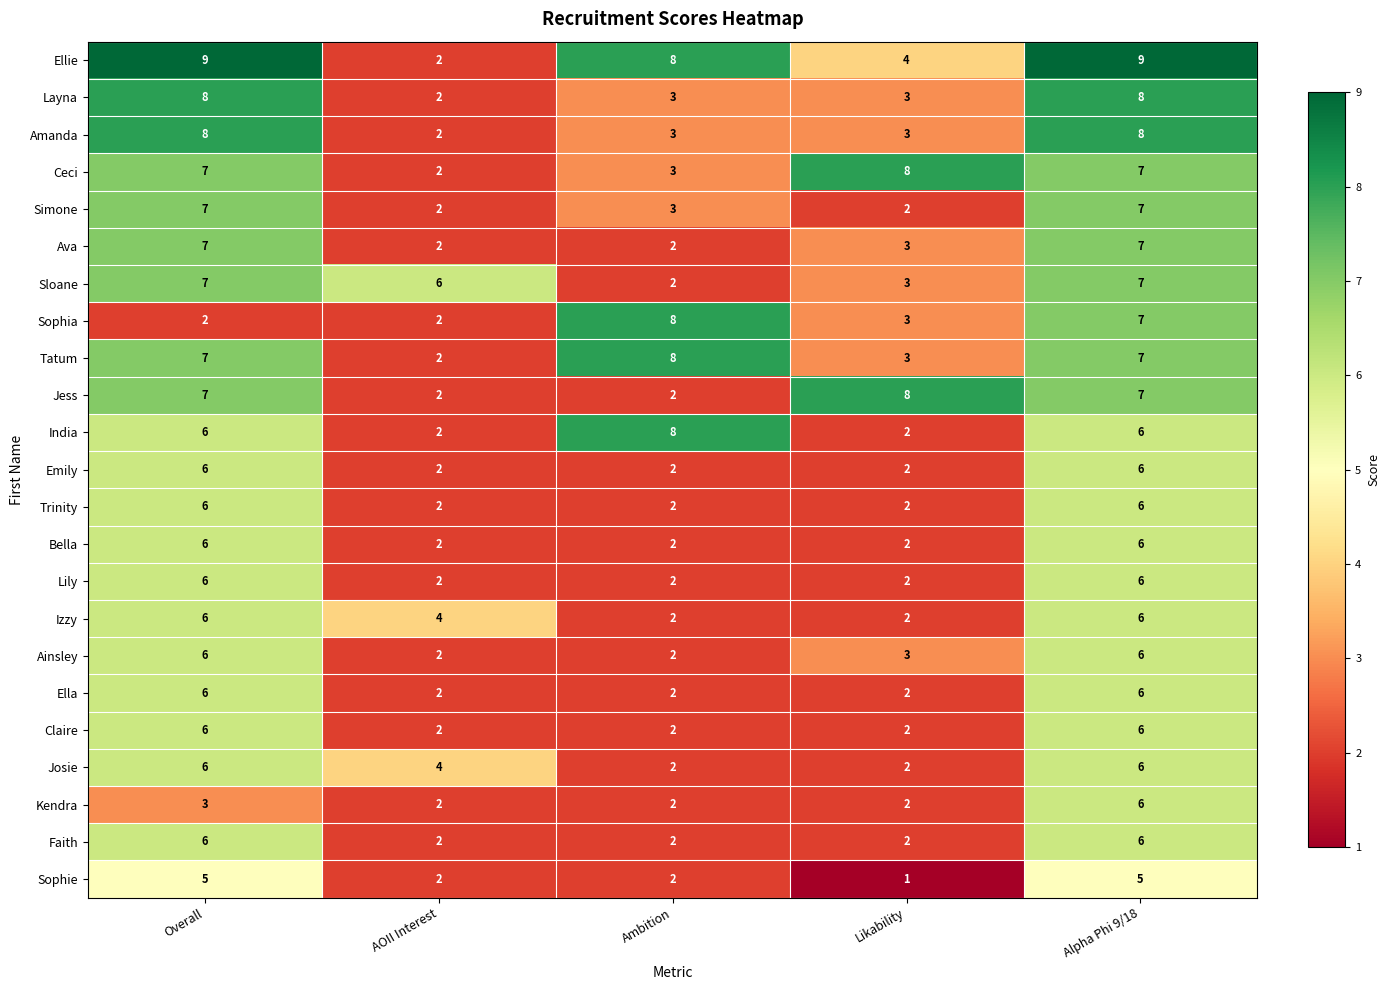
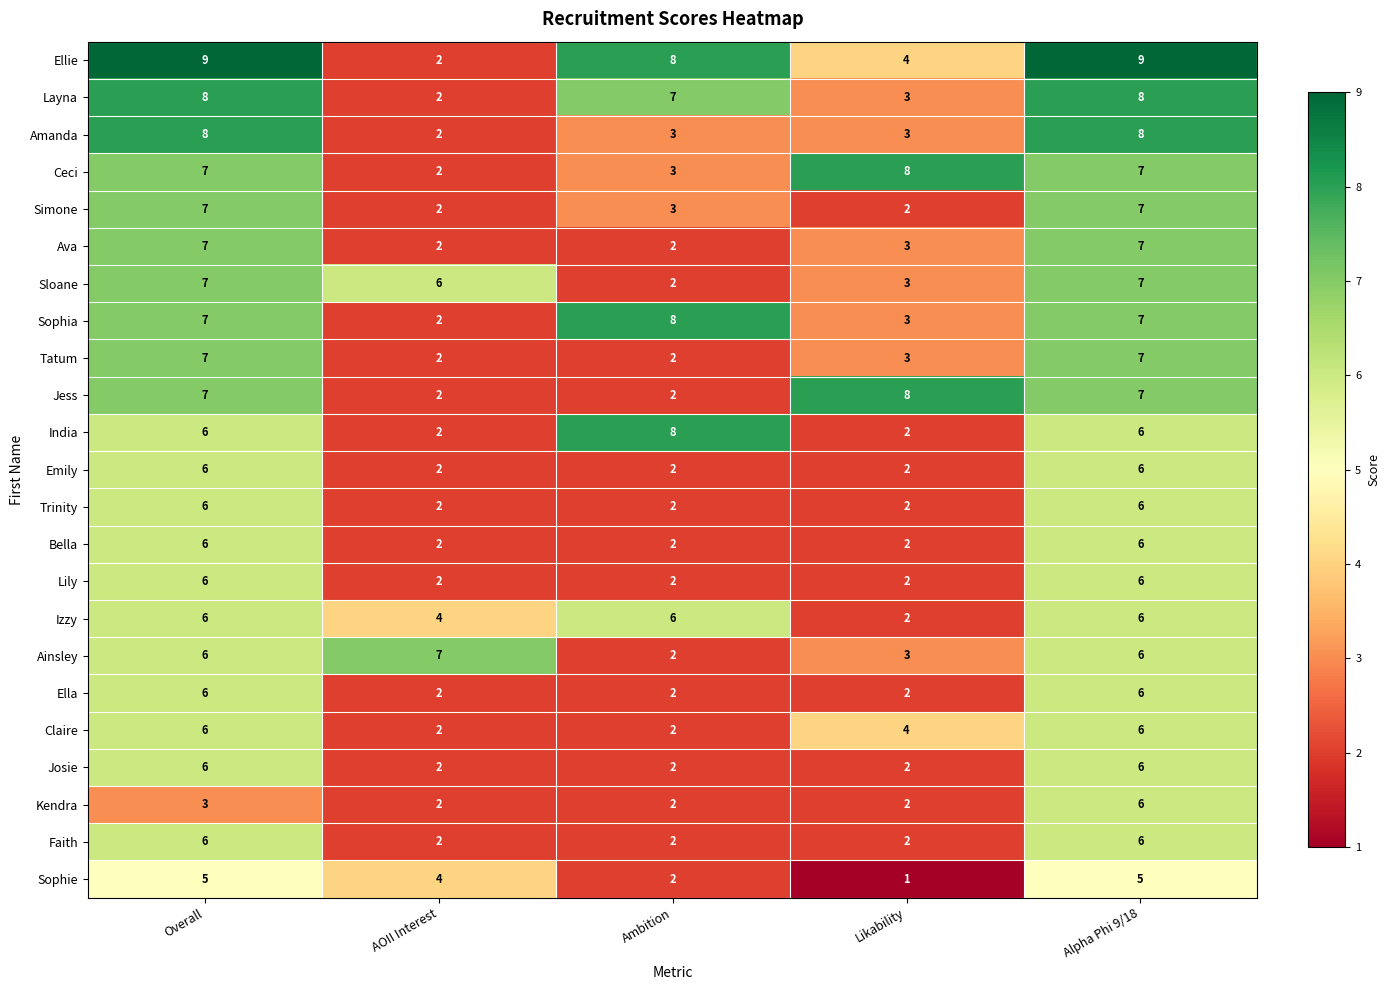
Layna, Ambition: 3 -> 7
Sophia, Overall: 2 -> 7
Tatum, Ambition: 8 -> 2
Izzy, Ambition: 2 -> 6
Ainsley, AOII Interest: 2 -> 7
Claire, Likability: 2 -> 4
Josie, AOII Interest: 4 -> 2
Sophie, AOII Interest: 2 -> 4
